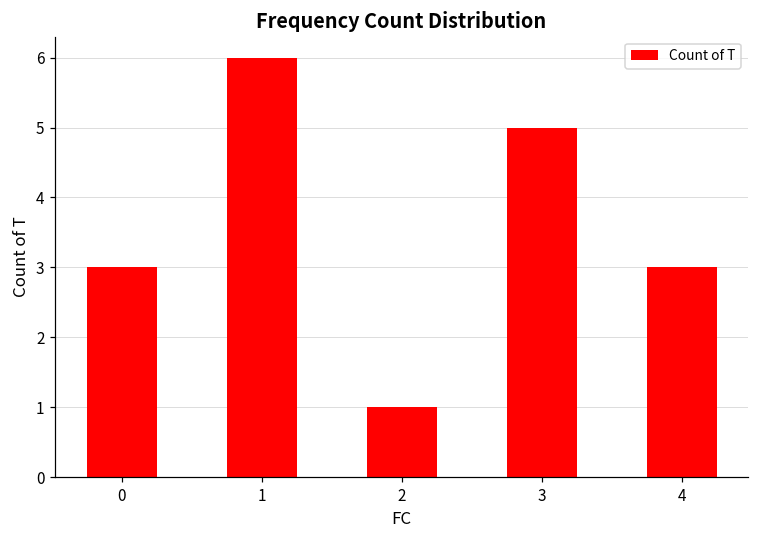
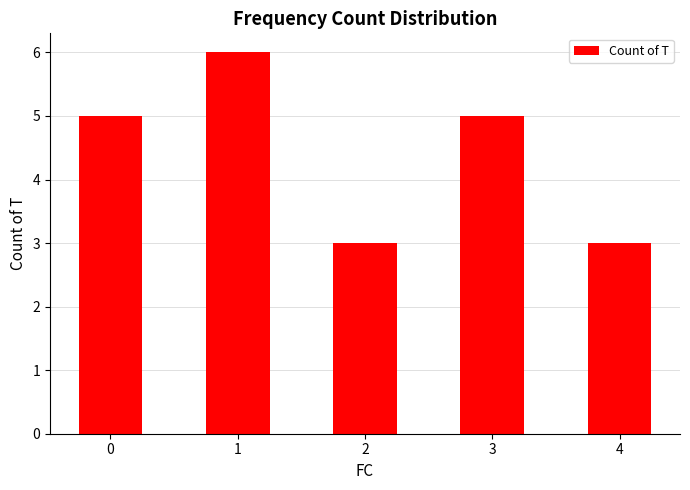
0: 3 -> 5
2: 1 -> 3
